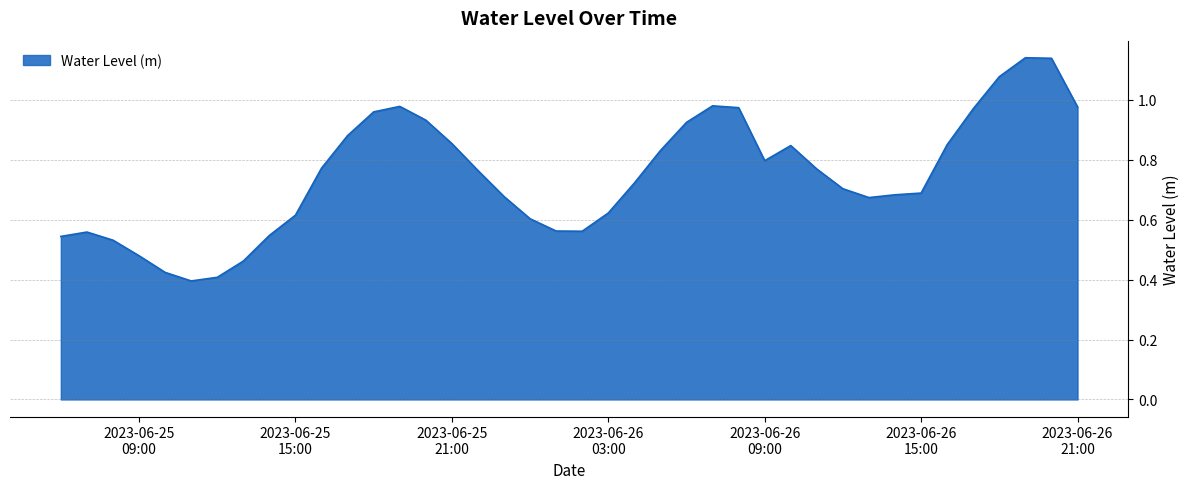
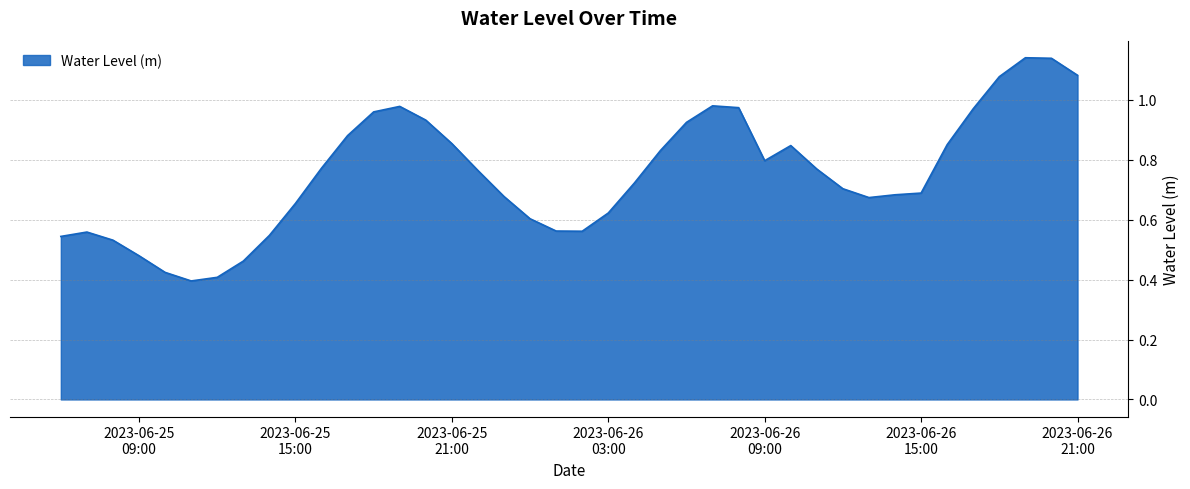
2023-06-25 15:00: 0.62 -> 0.65
2023-06-26 21:00: 0.98 -> 1.08
